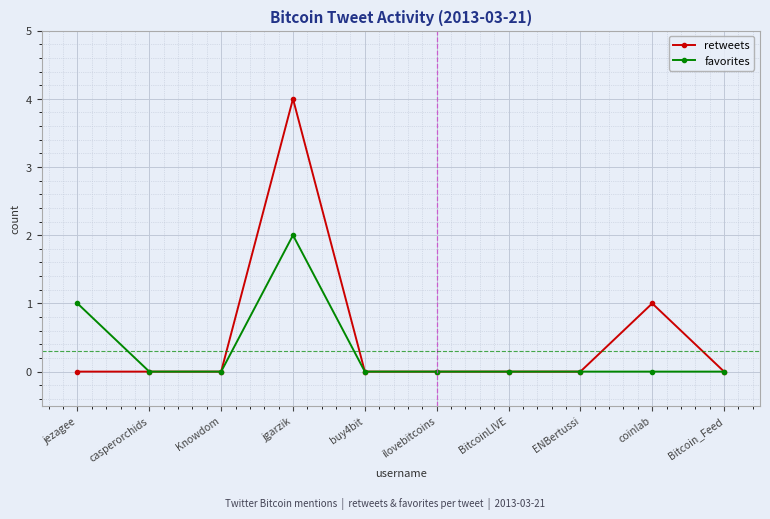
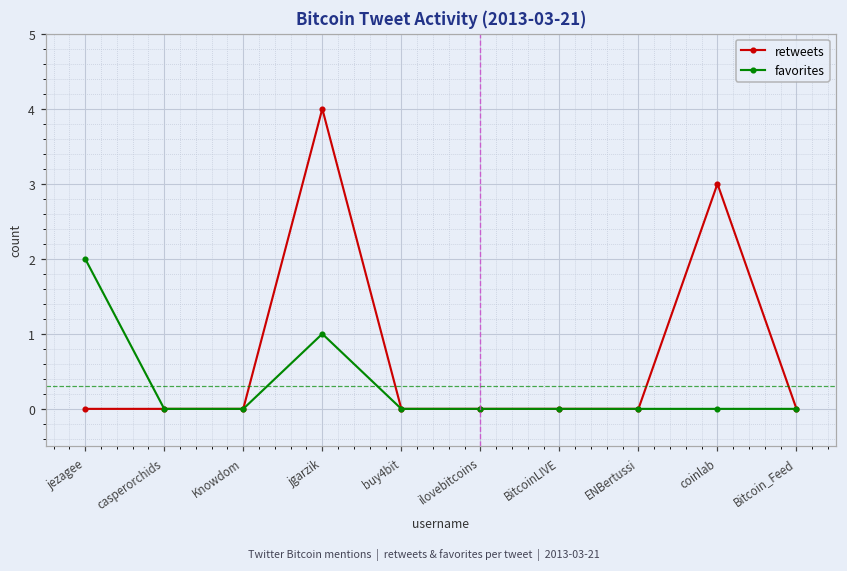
favorites, jezagee: 1 -> 2
favorites, jgarzik: 2 -> 1
retweets, coinlab: 1 -> 3
